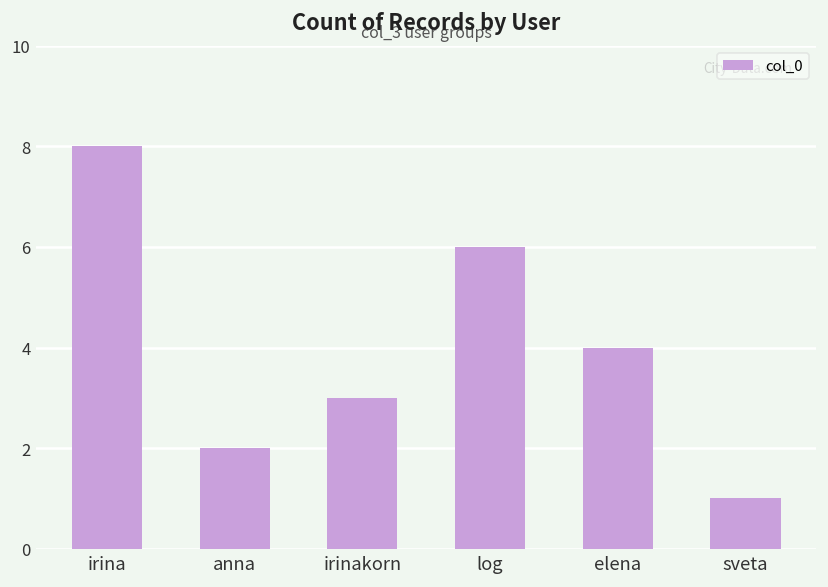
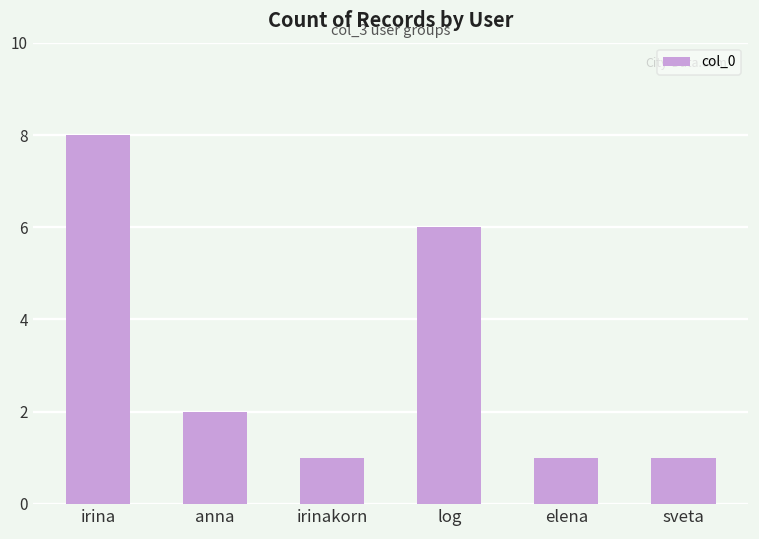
irinakorn: 3 -> 1
elena: 4 -> 1
